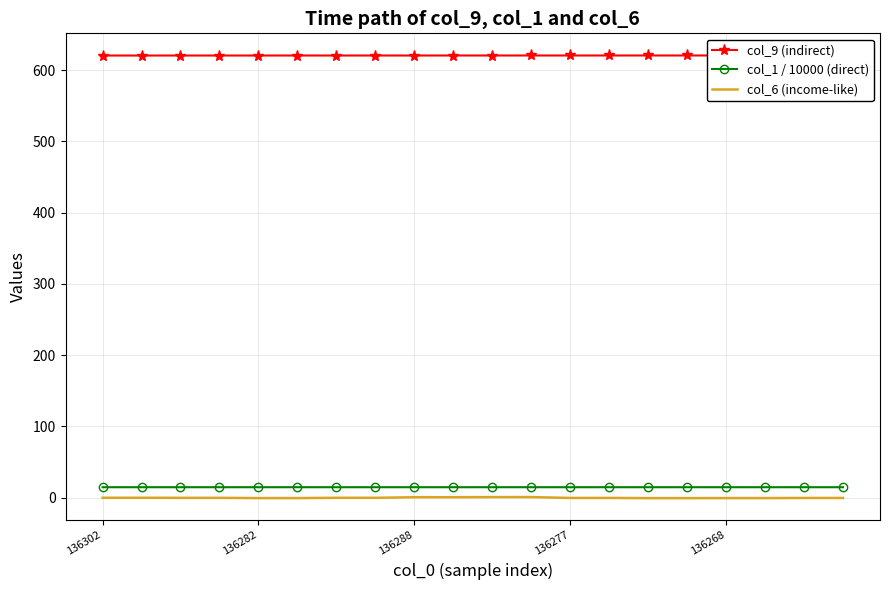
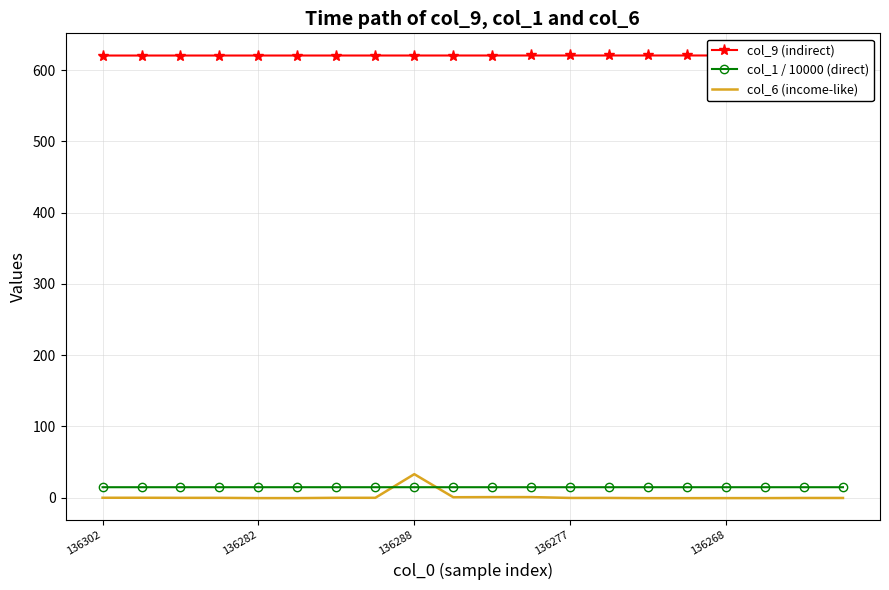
col_6 (income-like), 136288: 0 -> 30
